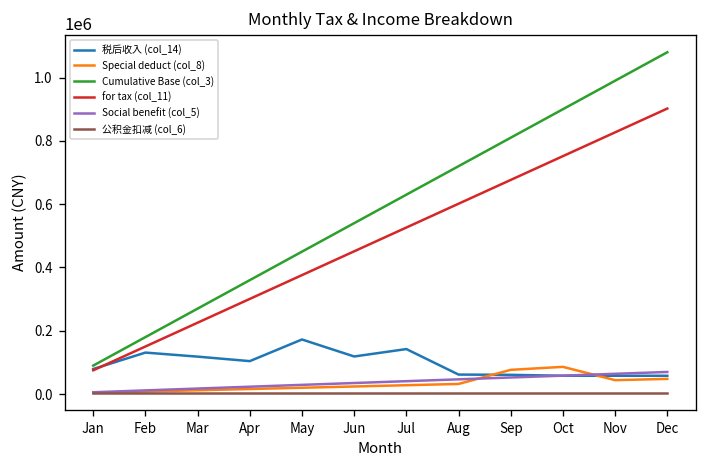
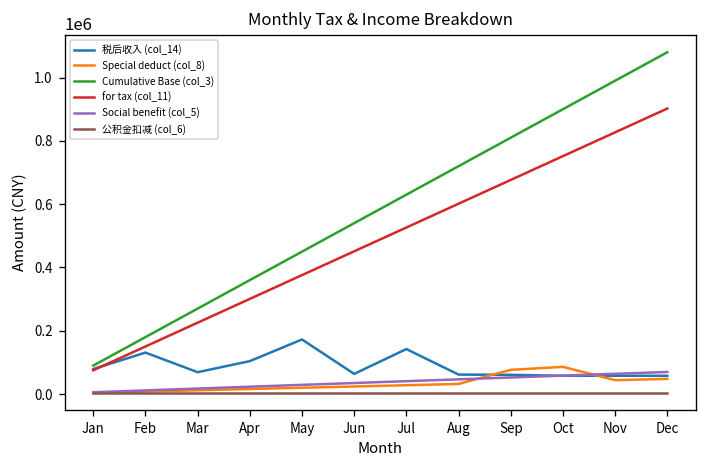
税后收入 (col_14), Mar: 120000 -> 70000
税后收入 (col_14), Jun: 120000 -> 60000
